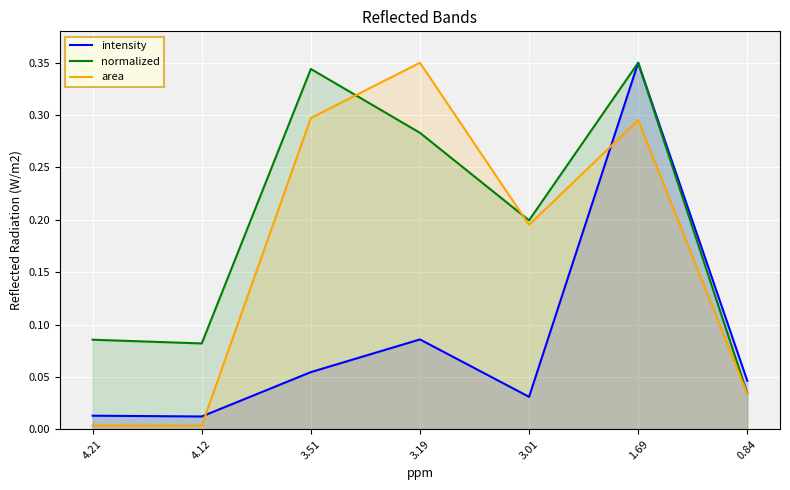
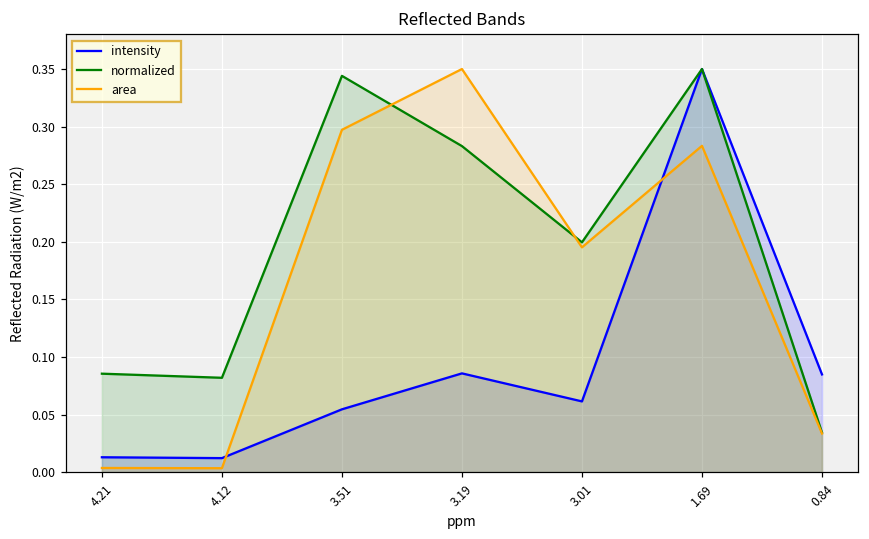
intensity, 3.01: 0.031 -> 0.061
area, 1.69: 0.295 -> 0.283
intensity, 0.84: 0.046 -> 0.085
